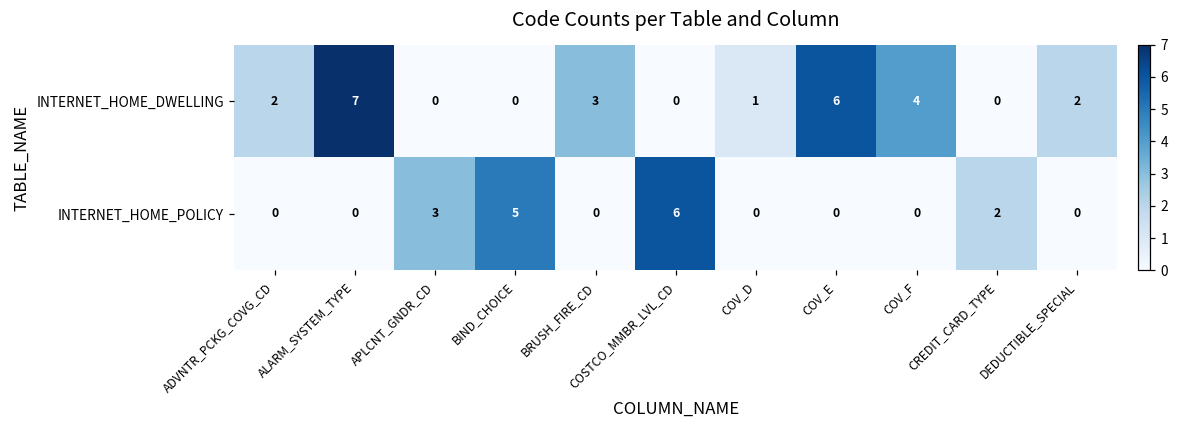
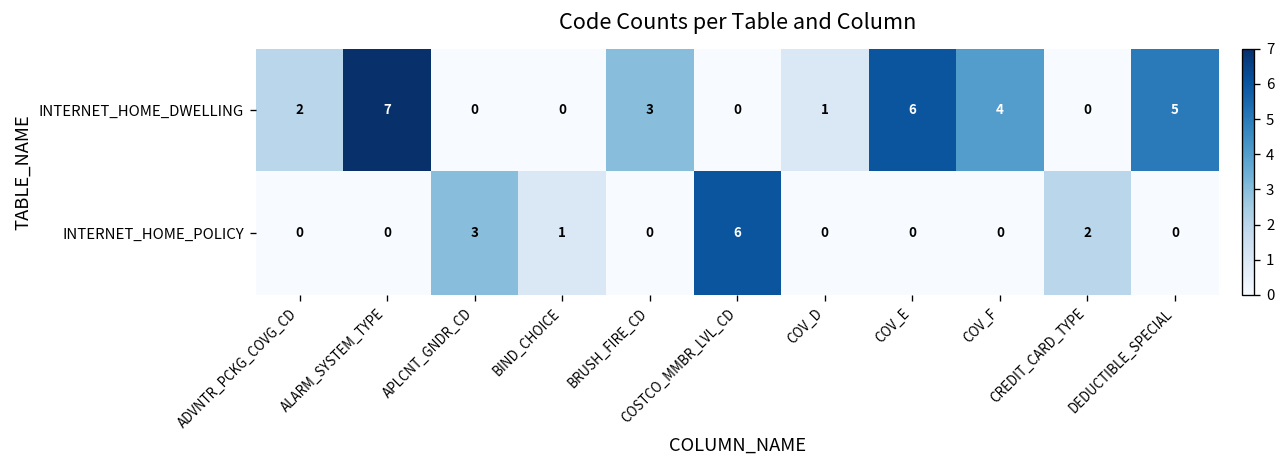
INTERNET_HOME_DWELLING, DEDUCTIBLE_SPECIAL: 2 -> 5
INTERNET_HOME_POLICY, BIND_CHOICE: 5 -> 1
